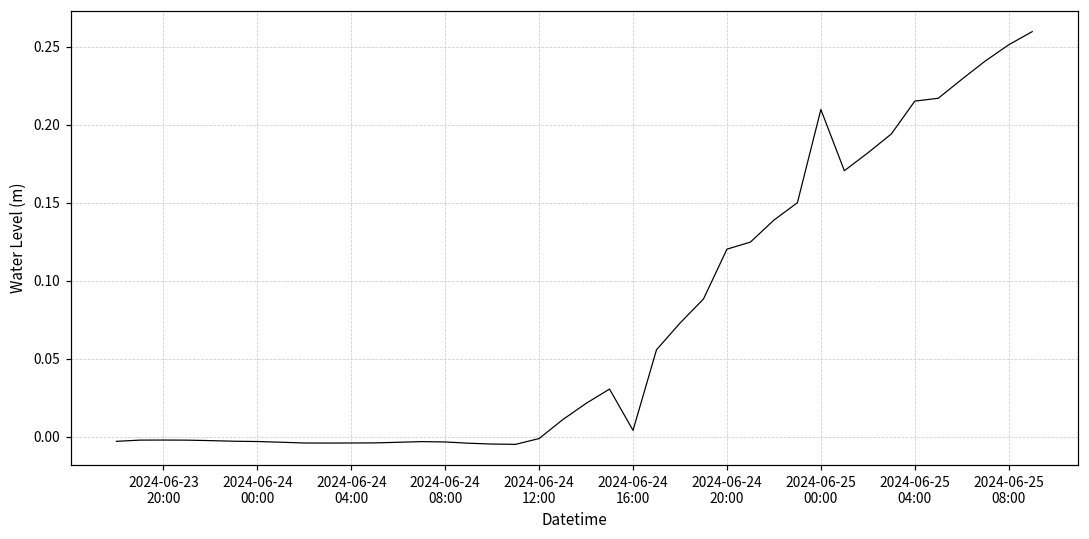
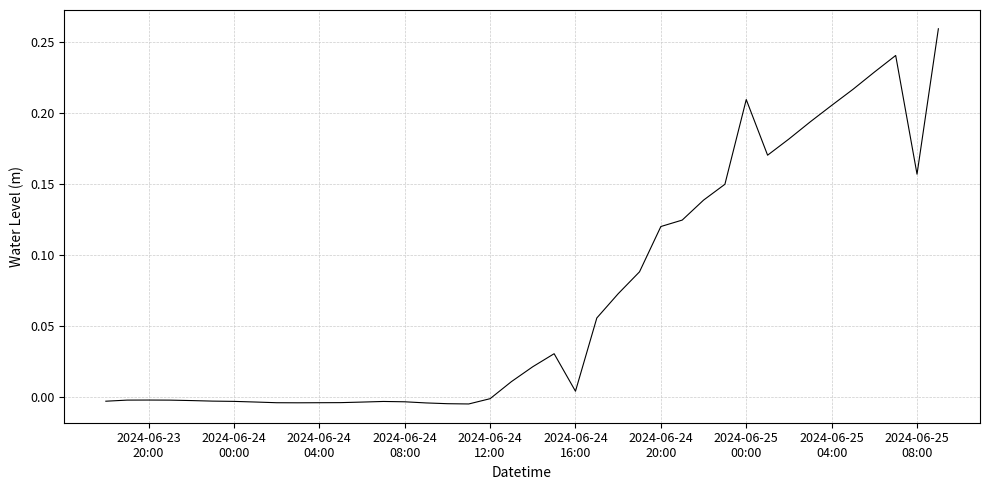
2024-06-25 04:00: 0.215 -> 0.206
2024-06-25 08:00: 0.251 -> 0.157
